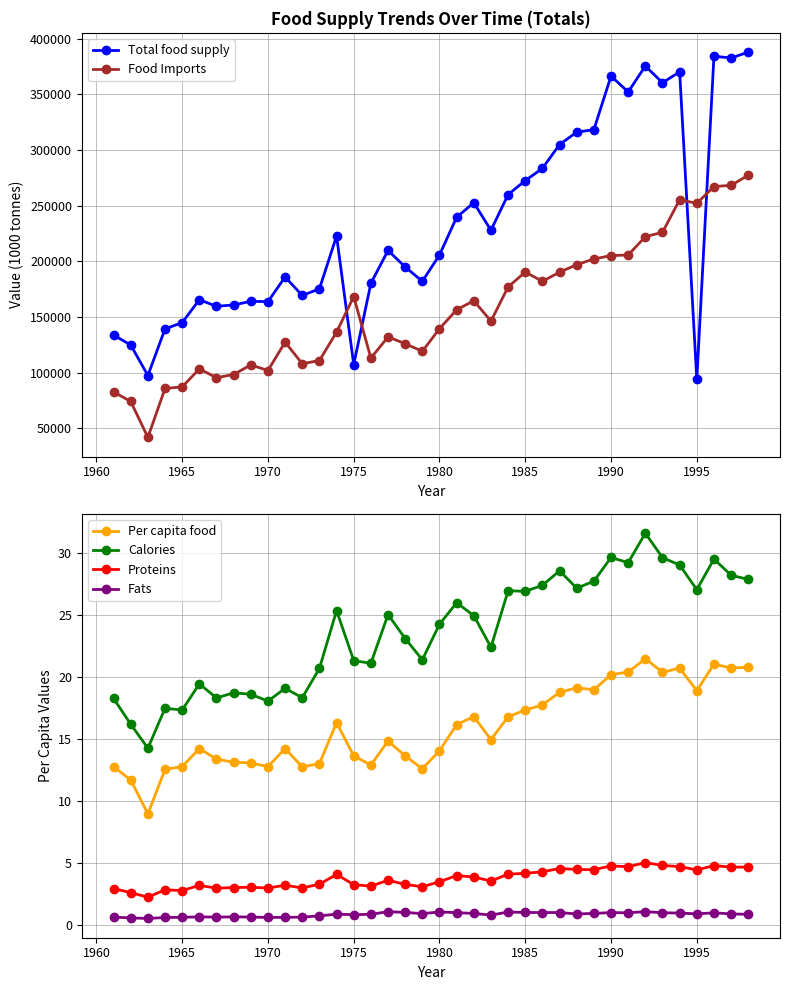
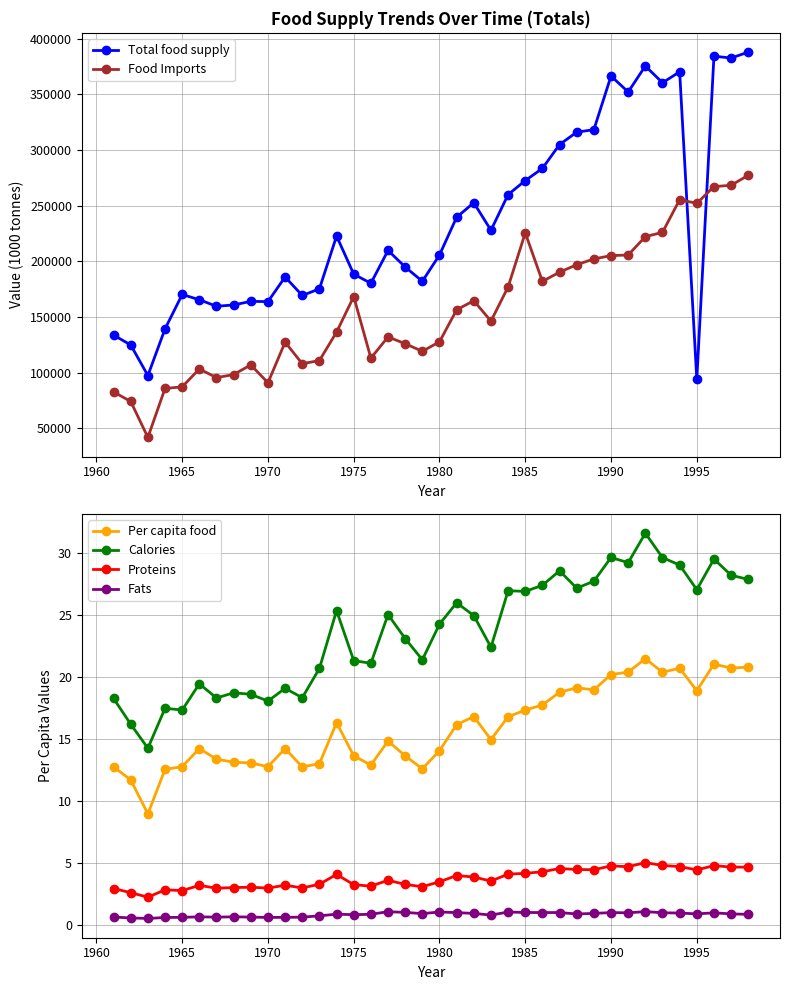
Food Supply Trends Over Time (Totals), Total food supply, 1965: 145000 -> 170000
Food Supply Trends Over Time (Totals), Food Imports, 1970: 102000 -> 91000
Food Supply Trends Over Time (Totals), Total food supply, 1975: 107000 -> 189000
Food Supply Trends Over Time (Totals), Food Imports, 1980: 140000 -> 128000
Food Supply Trends Over Time (Totals), Food Imports, 1985: 190000 -> 226000
